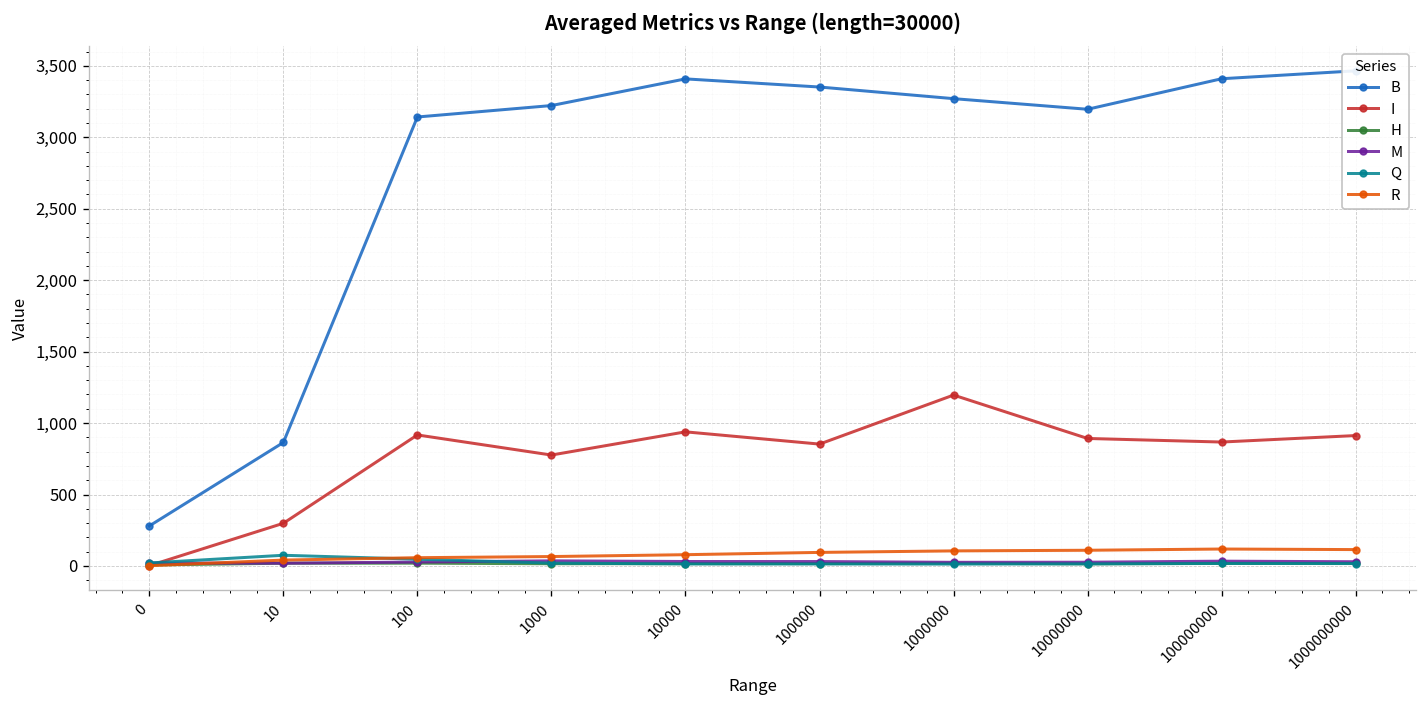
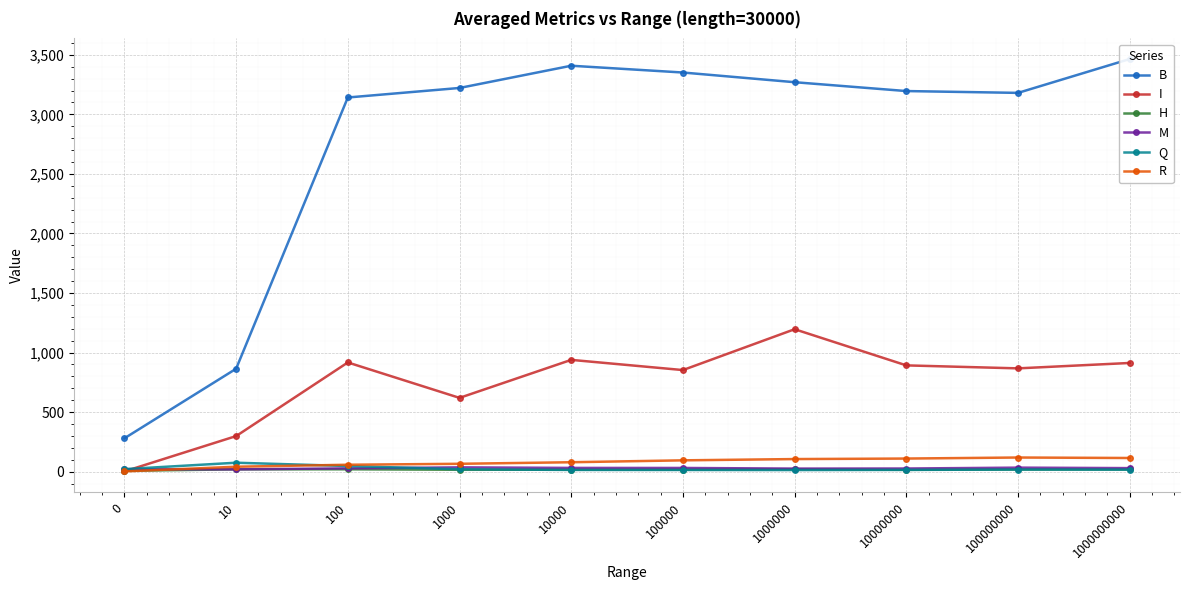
I, 1000: 780 -> 620
B, 100000000: 3,410 -> 3,180
